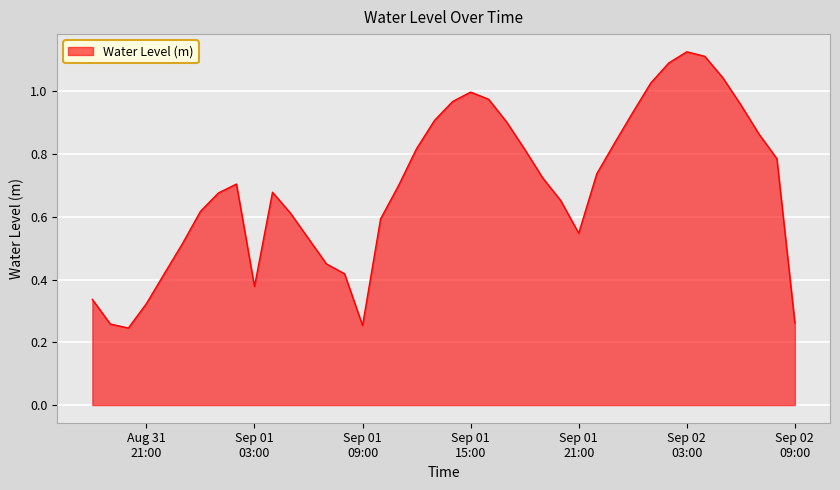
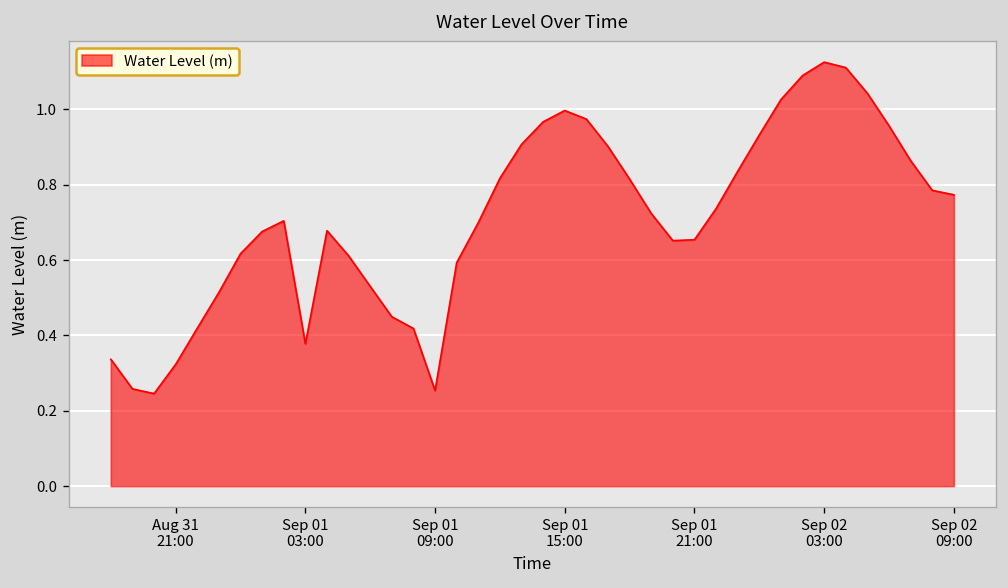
Sep 01 21:00: 0.55 -> 0.65
Sep 02 09:00: 0.26 -> 0.77
